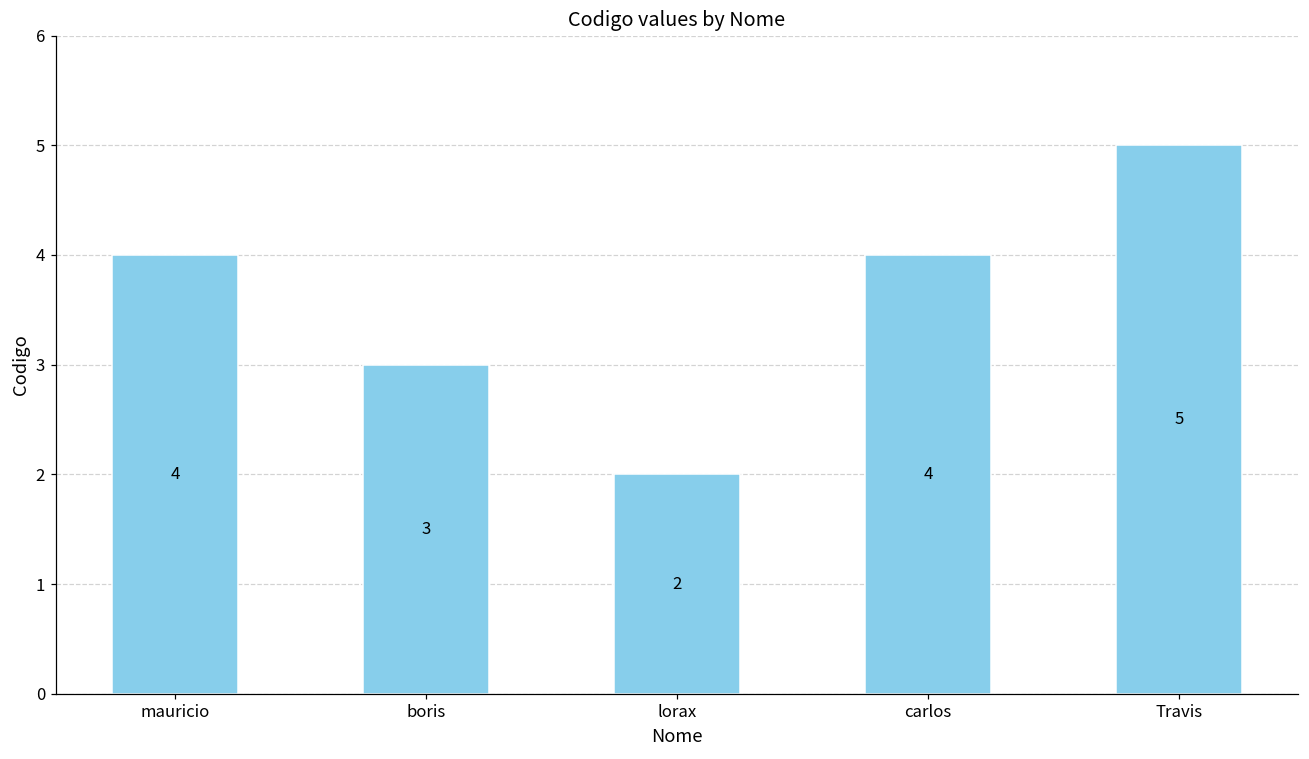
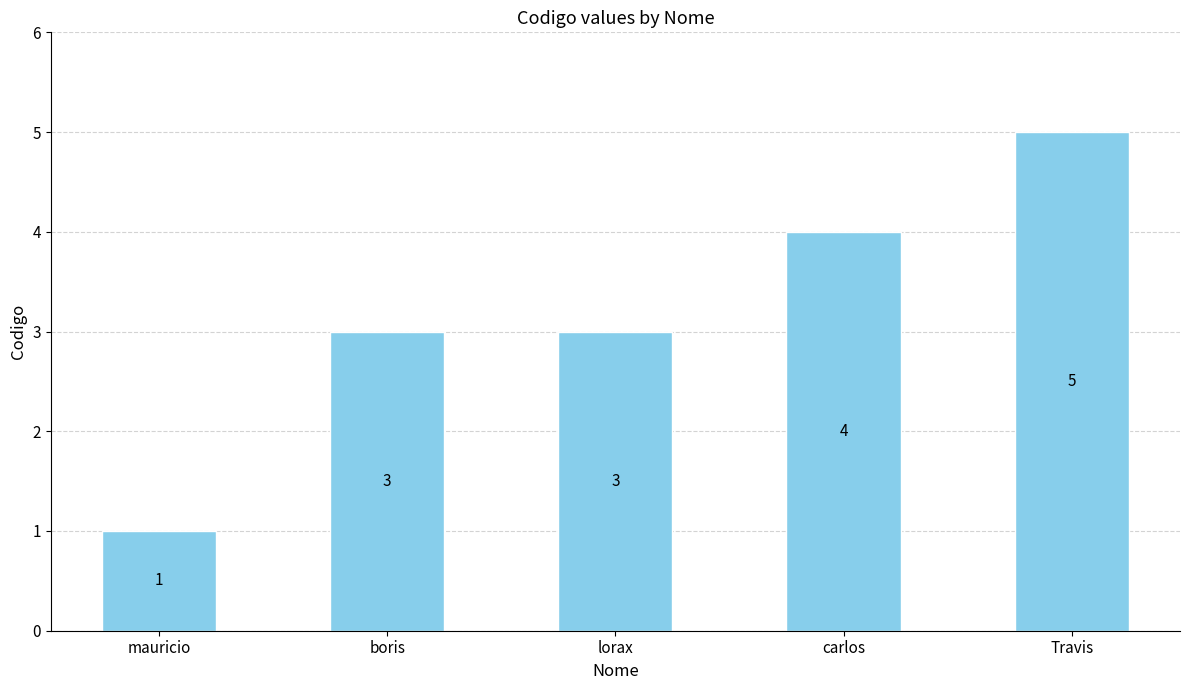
mauricio: 4 -> 1
lorax: 2 -> 3
